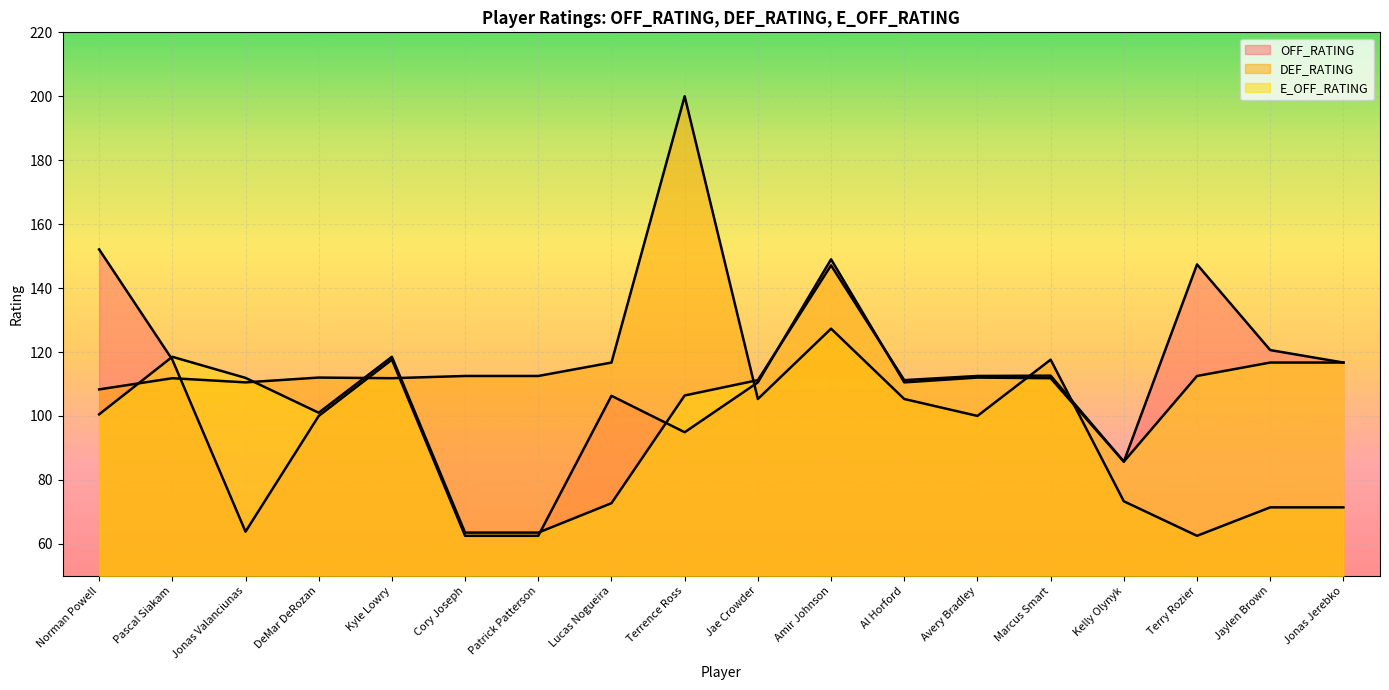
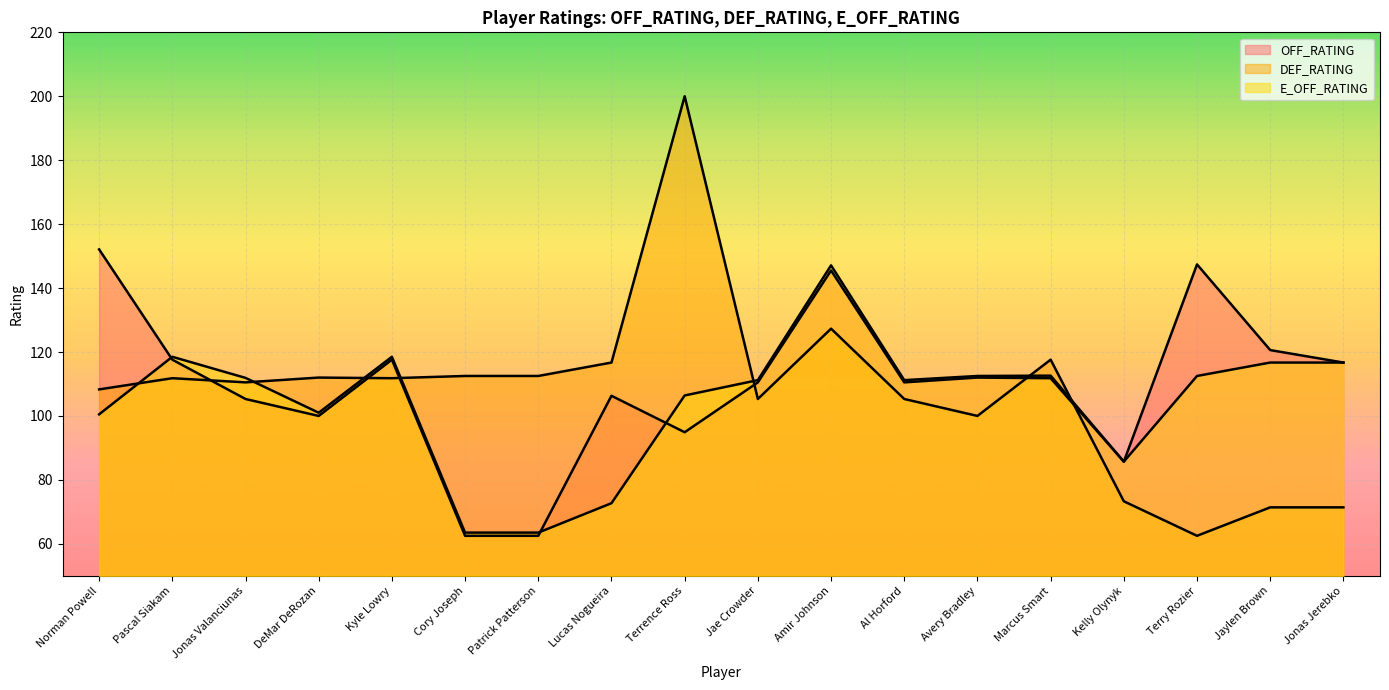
OFF_RATING, Jonas Valanciunas: 64 -> 105
OFF_RATING, Amir Johnson: 149 -> 146
